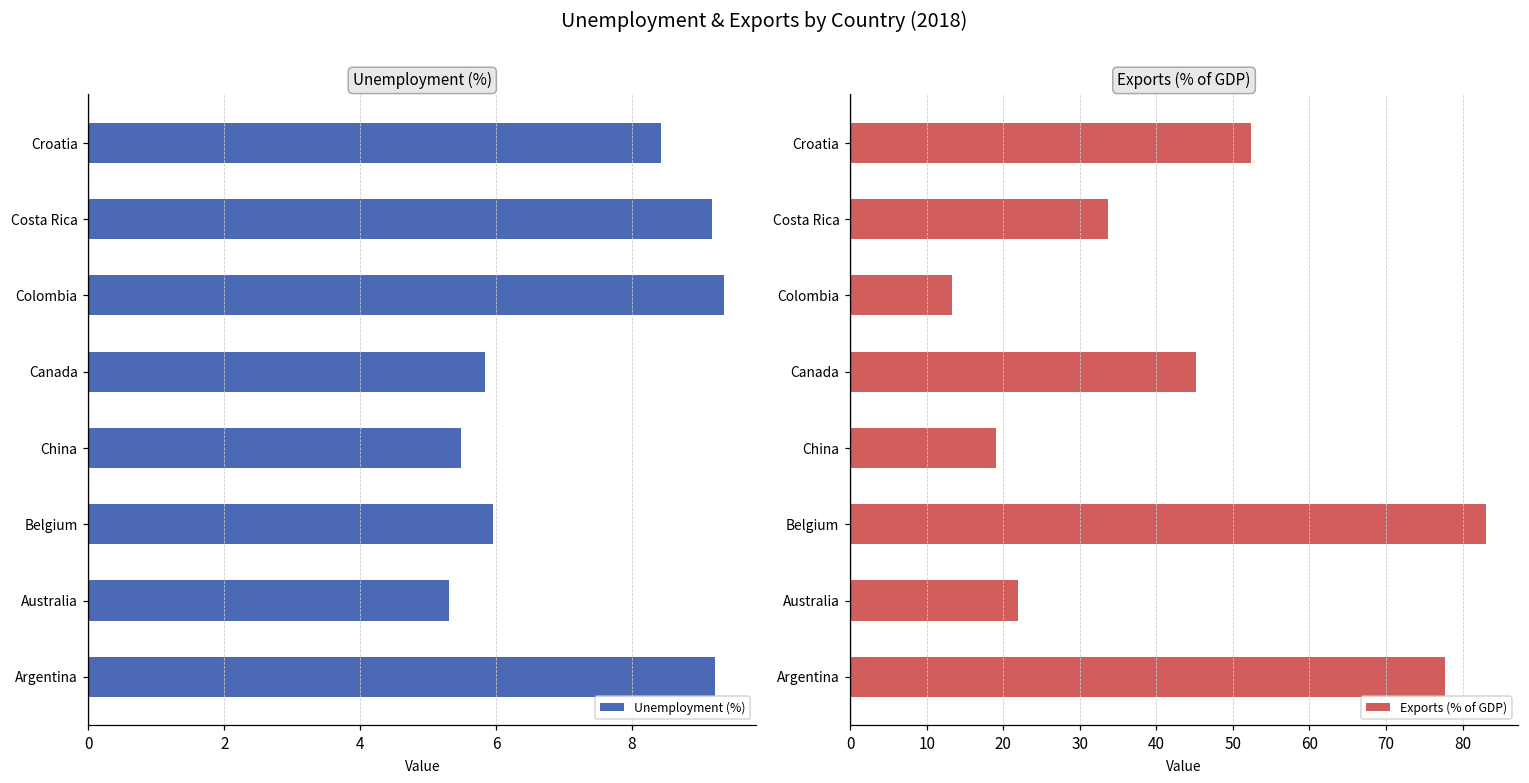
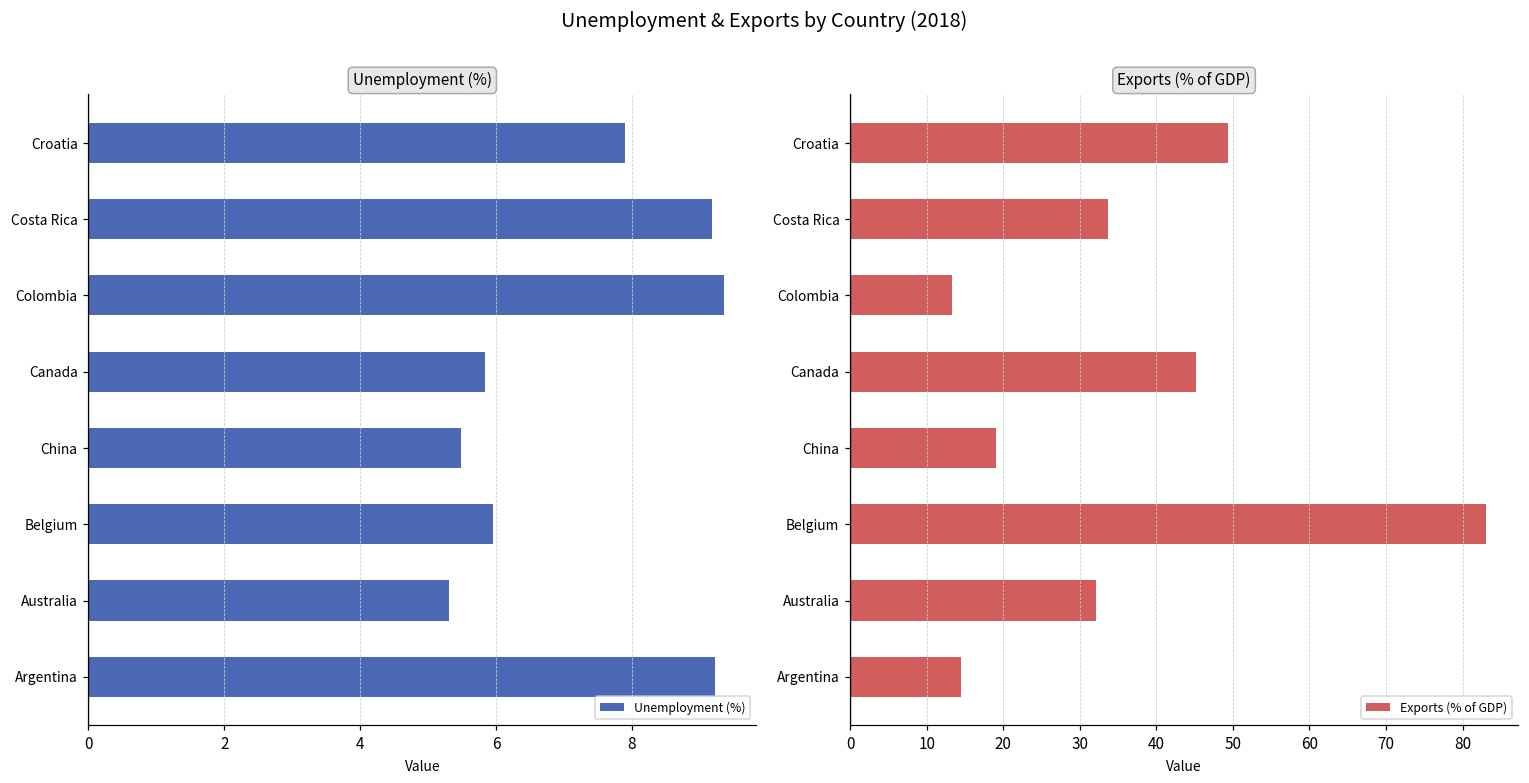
Unemployment (%), Croatia: 8.4 -> 7.9
Exports (% of GDP), Croatia: 52 -> 49
Exports (% of GDP), Australia: 22 -> 32
Exports (% of GDP), Argentina: 78 -> 14
